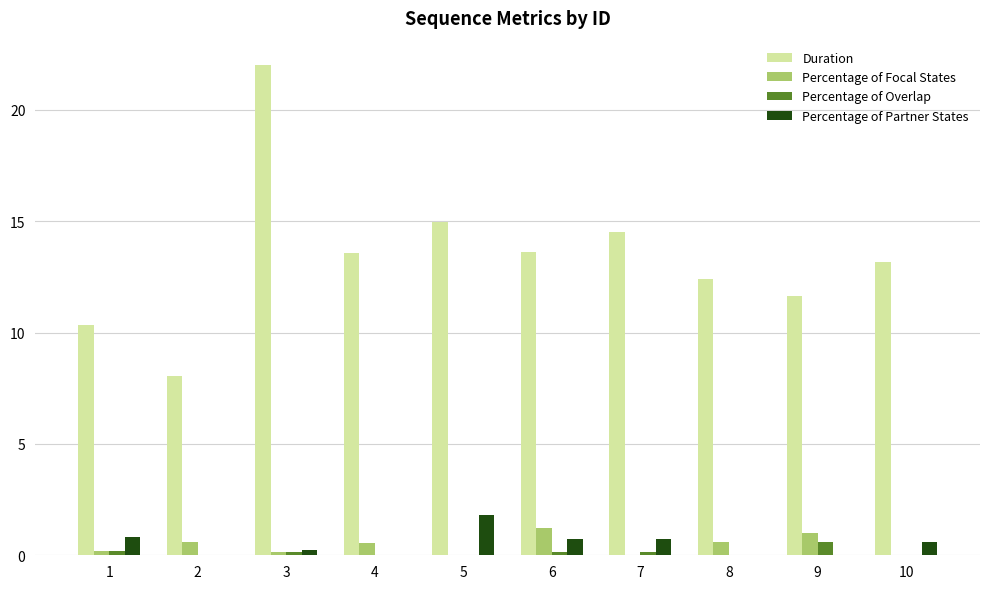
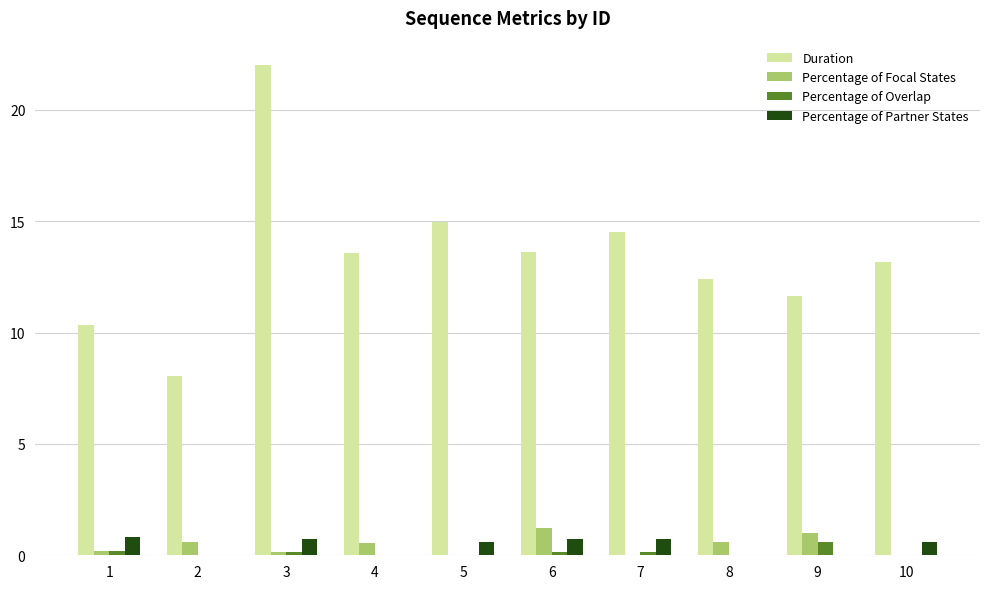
Percentage of Partner States, 3: 0.3 -> 0.7
Percentage of Partner States, 5: 1.8 -> 0.6
